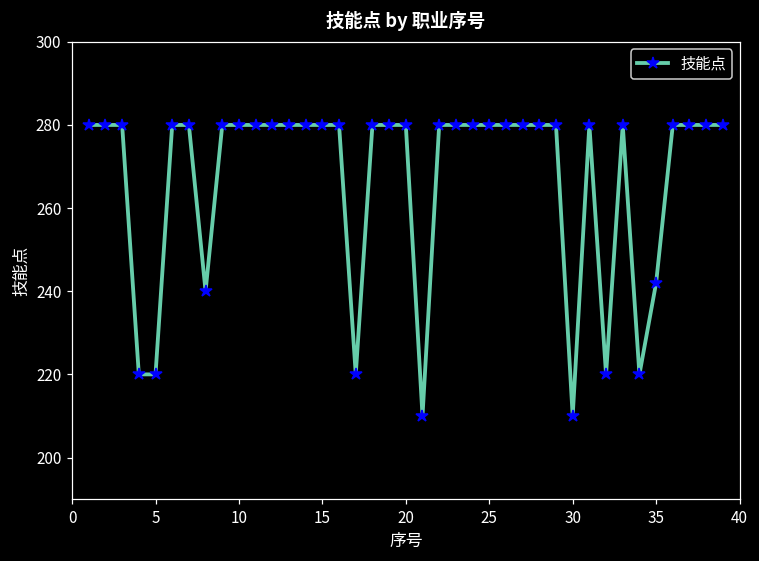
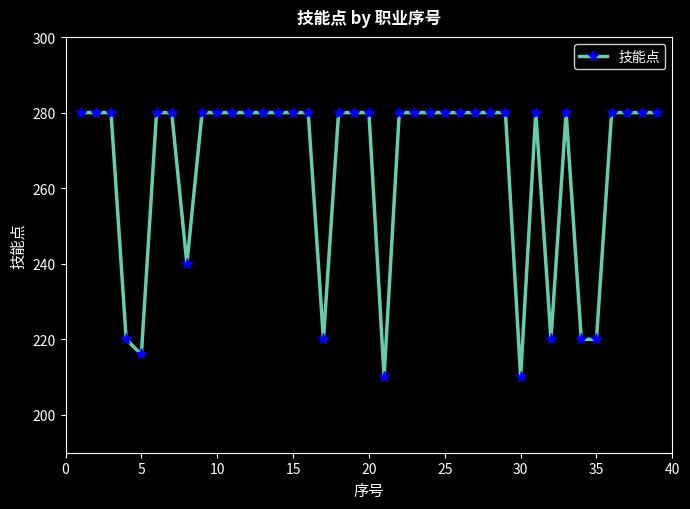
5: 220 -> 216
35: 242 -> 220
